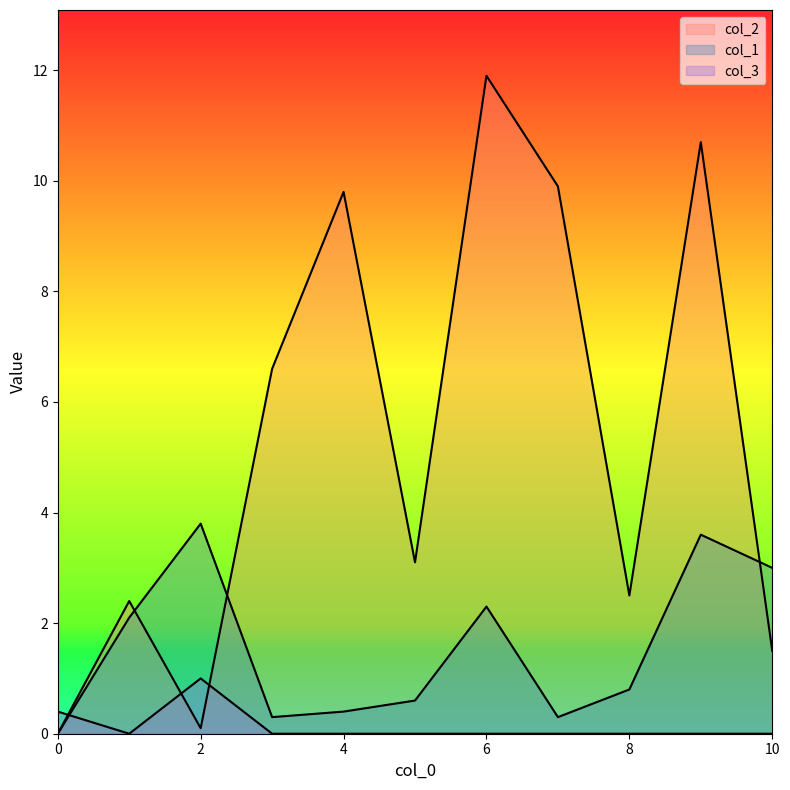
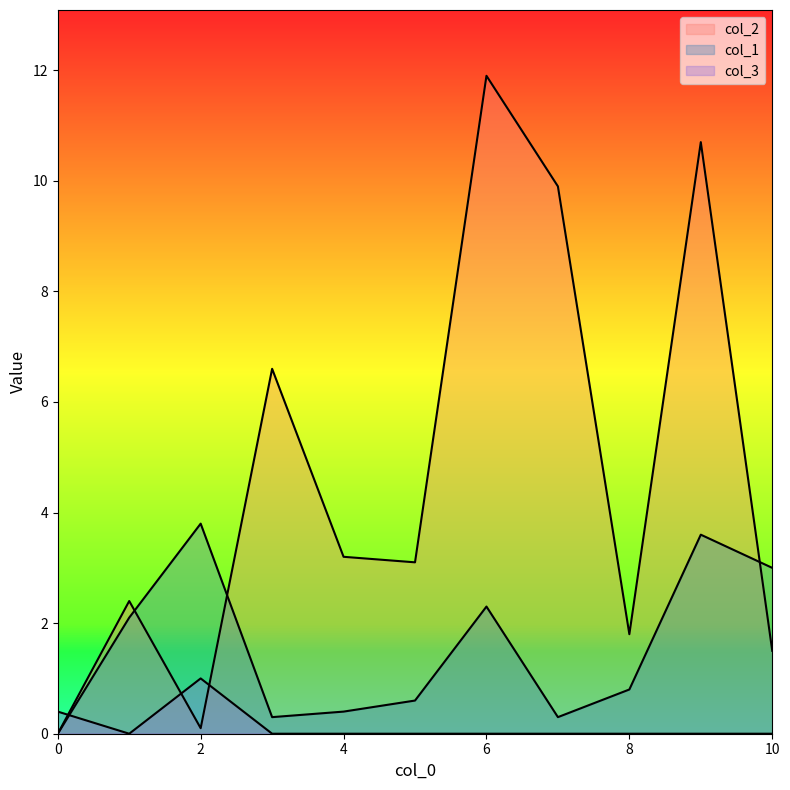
col_2, 4: 9.8 -> 3.2
col_2, 8: 2.5 -> 1.8
